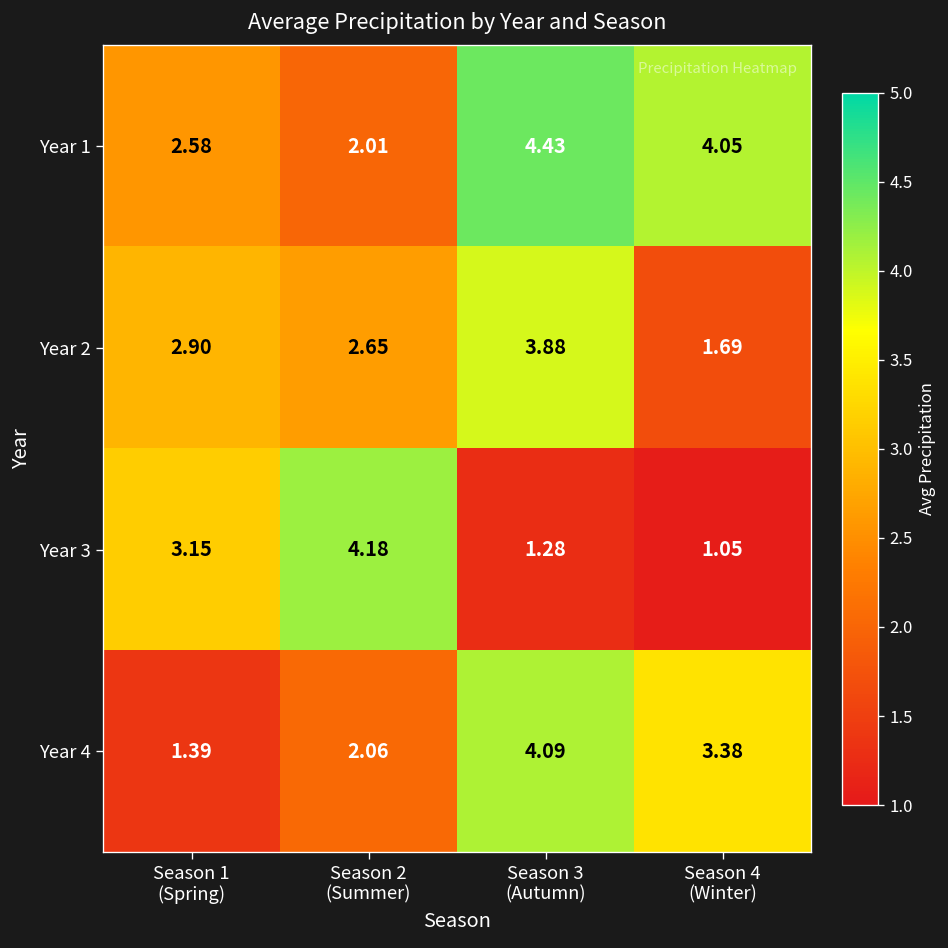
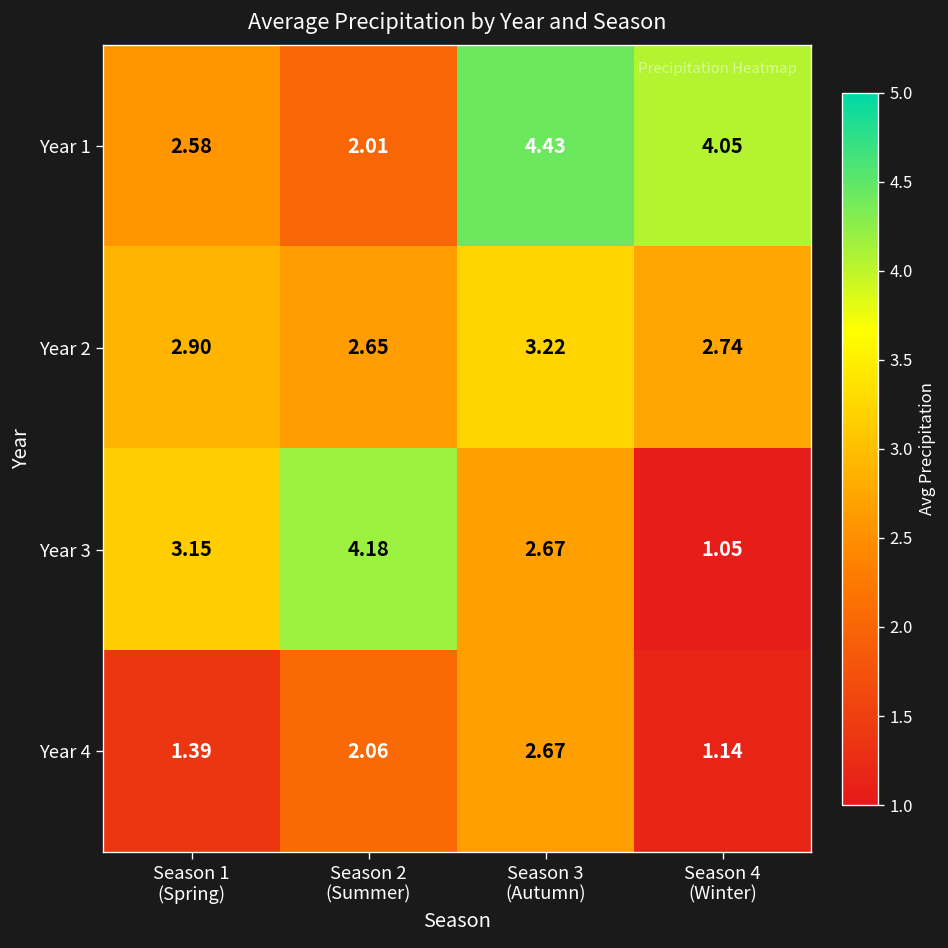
Year 2, Season 3 (Autumn): 3.88 -> 3.22
Year 2, Season 4 (Winter): 1.69 -> 2.74
Year 3, Season 3 (Autumn): 1.28 -> 2.67
Year 4, Season 3 (Autumn): 4.09 -> 2.67
Year 4, Season 4 (Winter): 3.38 -> 1.14
